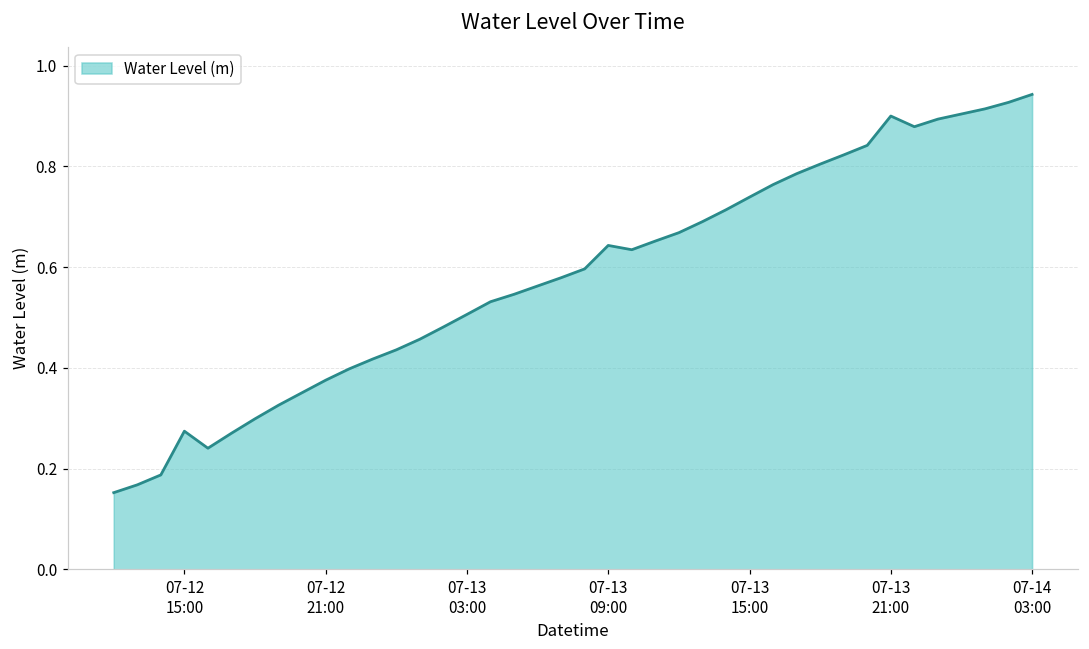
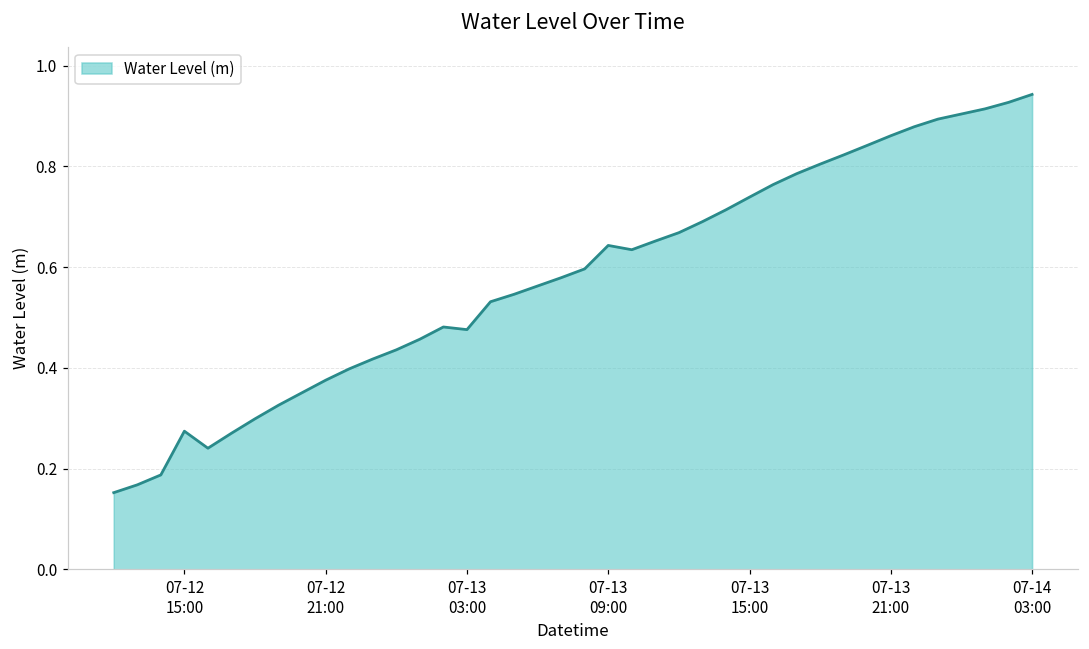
07-13 03:00: 0.51 -> 0.48
07-13 21:00: 0.90 -> 0.86
